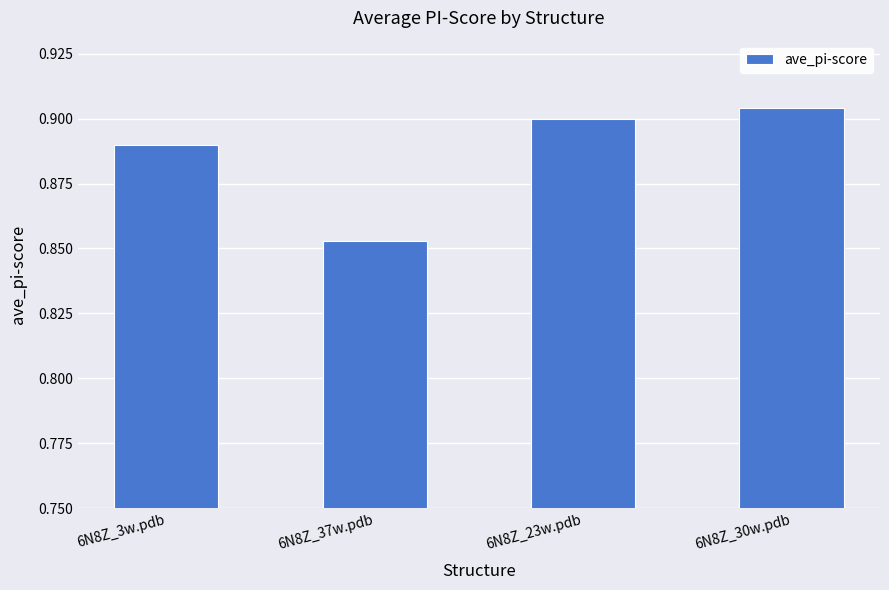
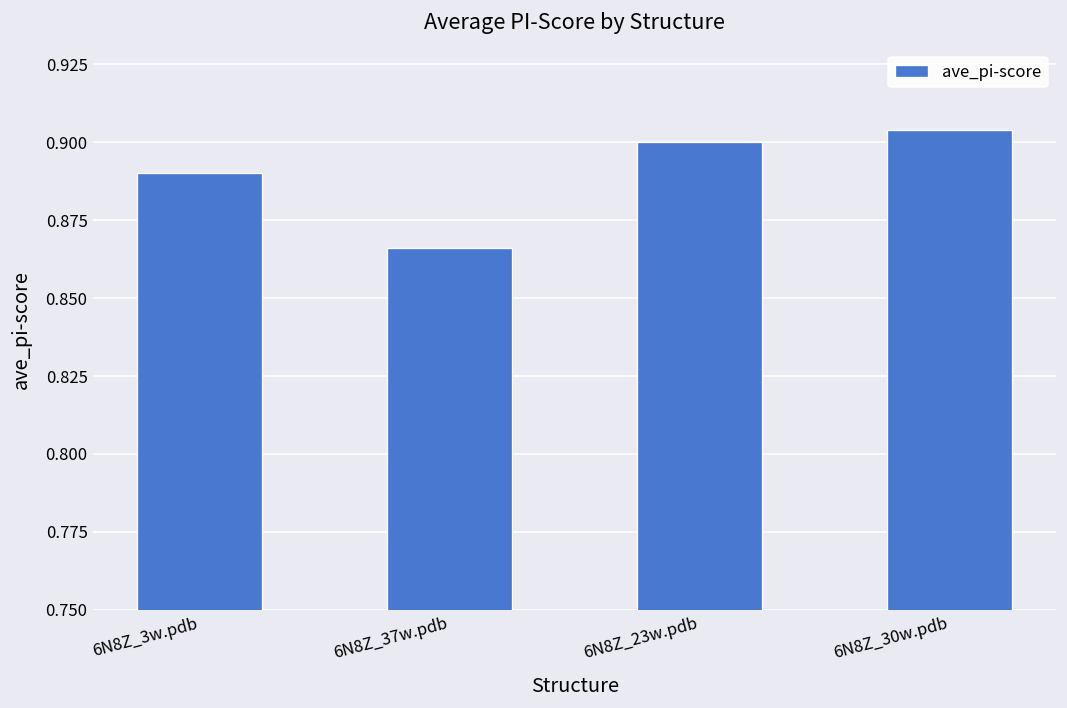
6N8Z_37w.pdb: 0.853 -> 0.866
